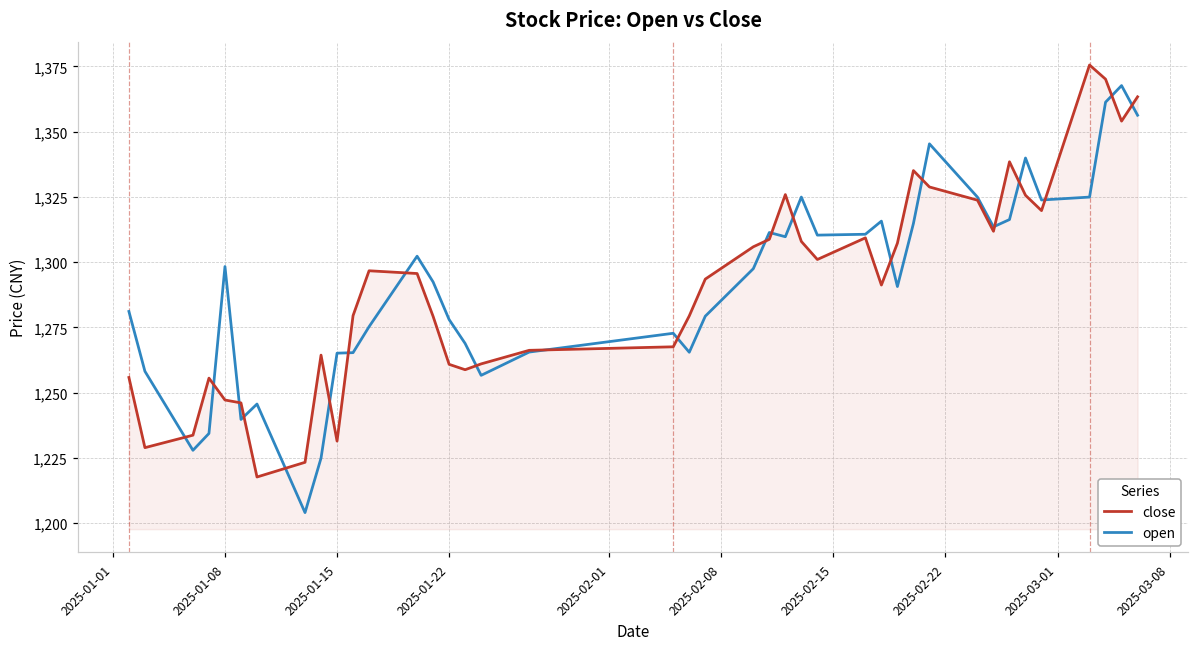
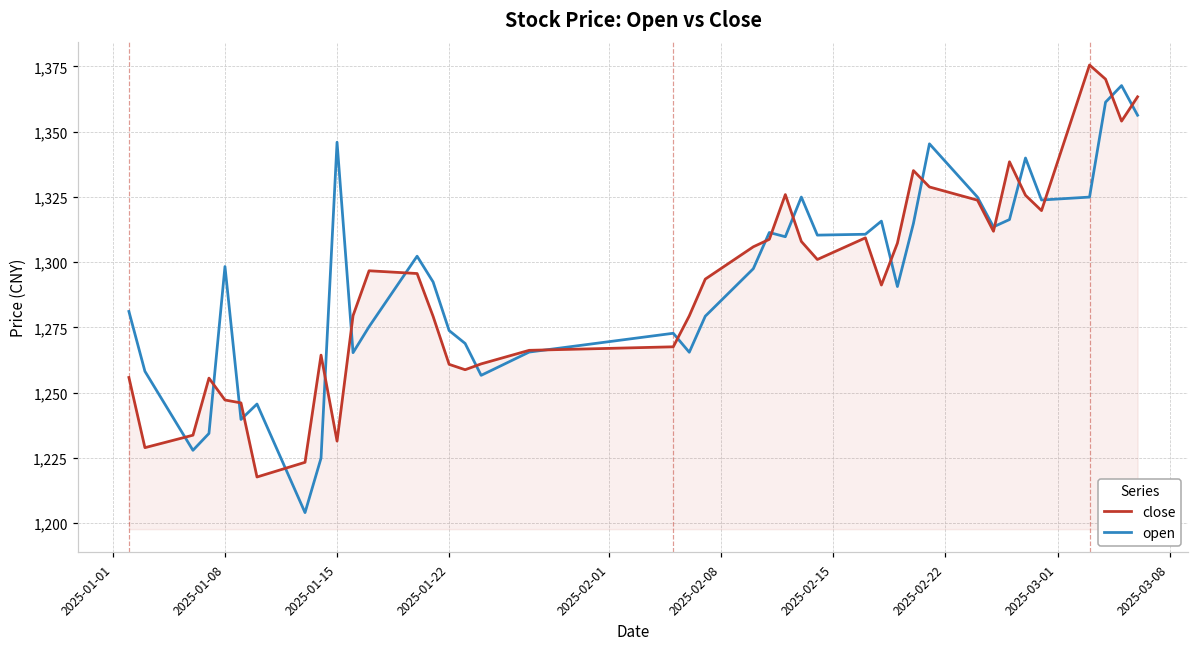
open, 2025-01-15: 1,265 -> 1,346
open, 2025-01-22: 1,278 -> 1,274
